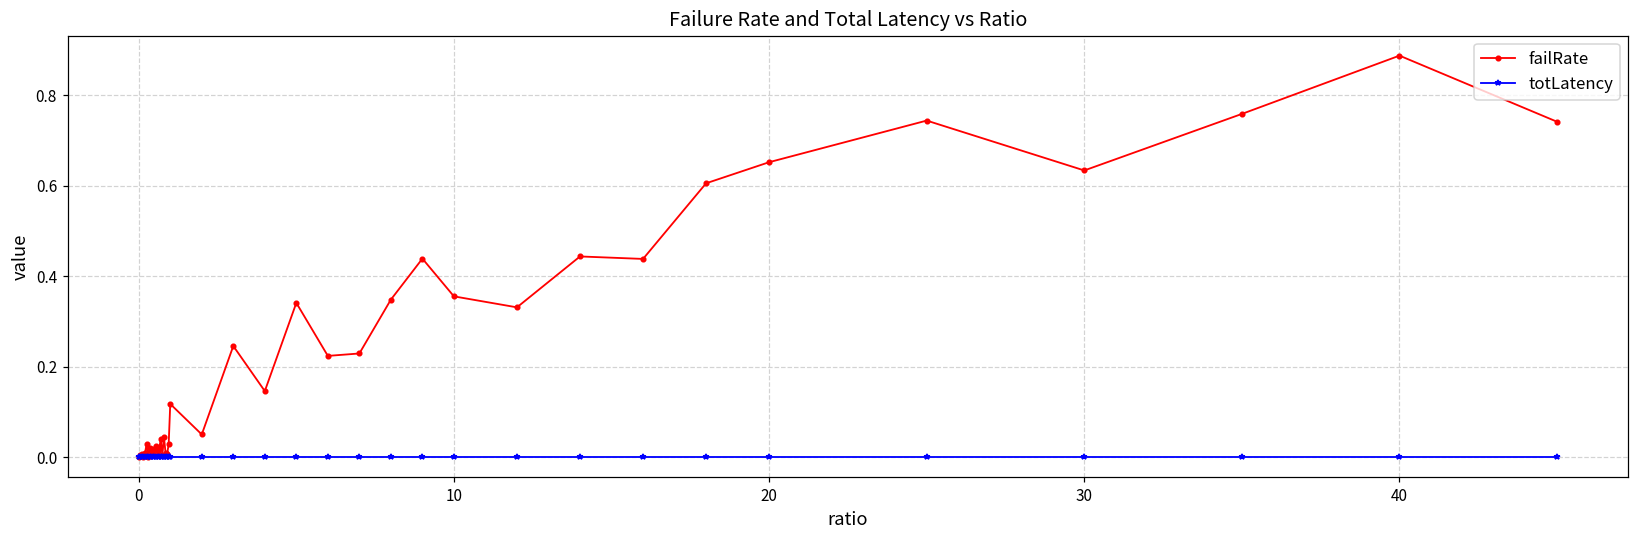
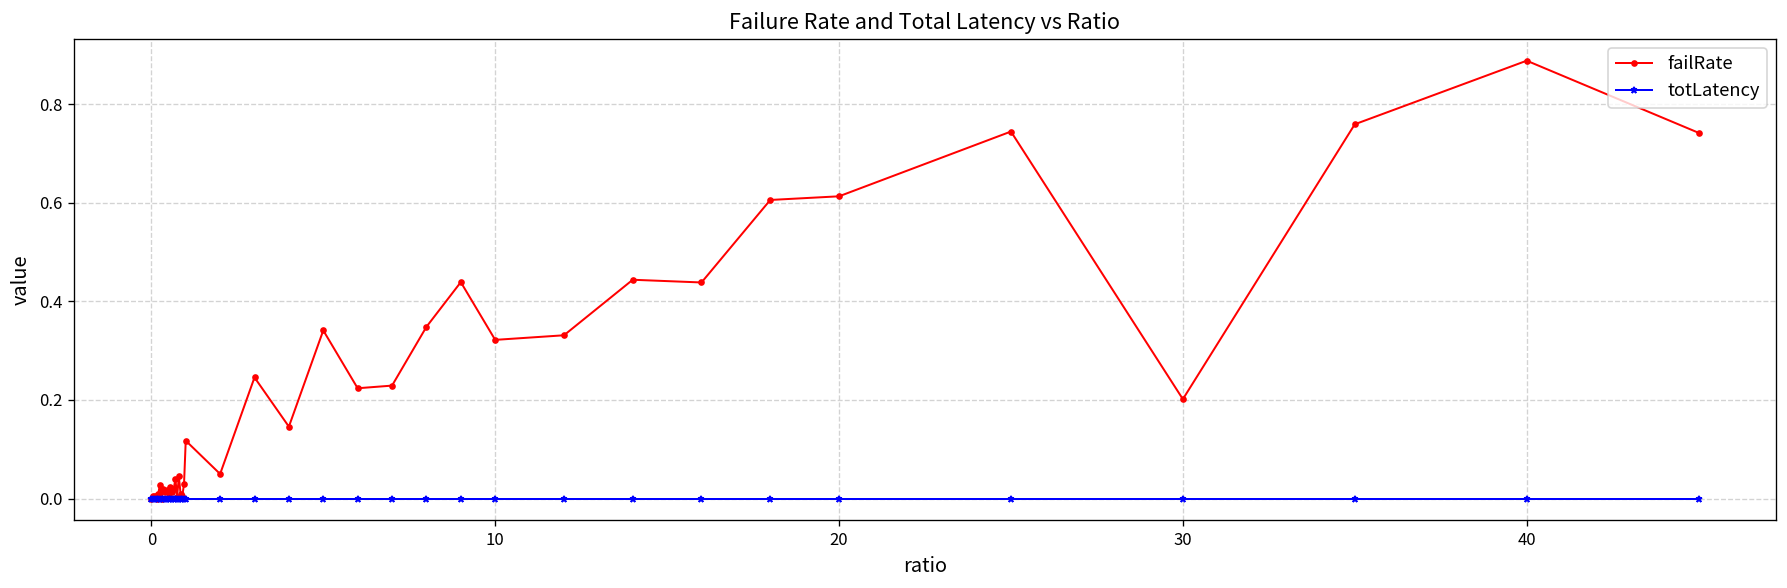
failRate, 10: 0.36 -> 0.32
failRate, 20: 0.65 -> 0.61
failRate, 30: 0.63 -> 0.20
